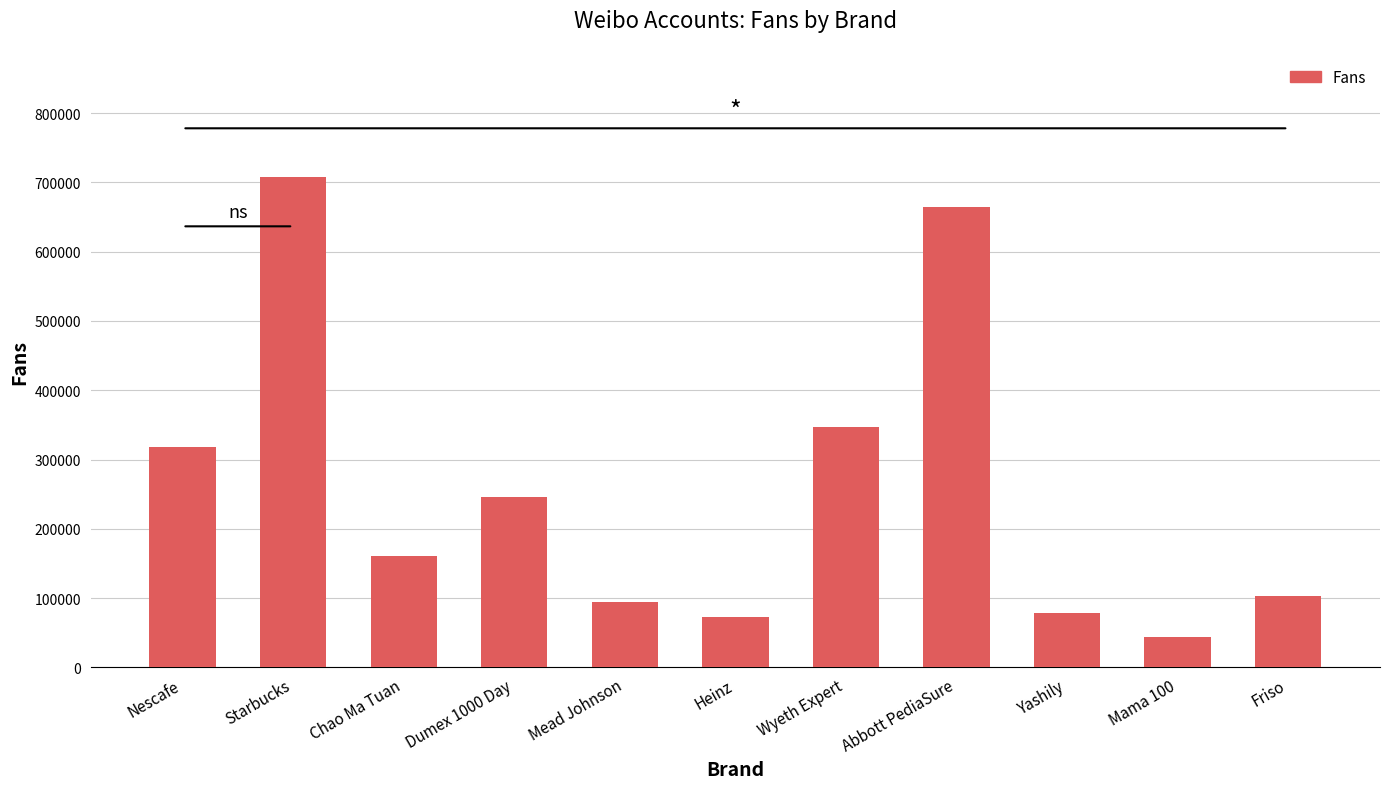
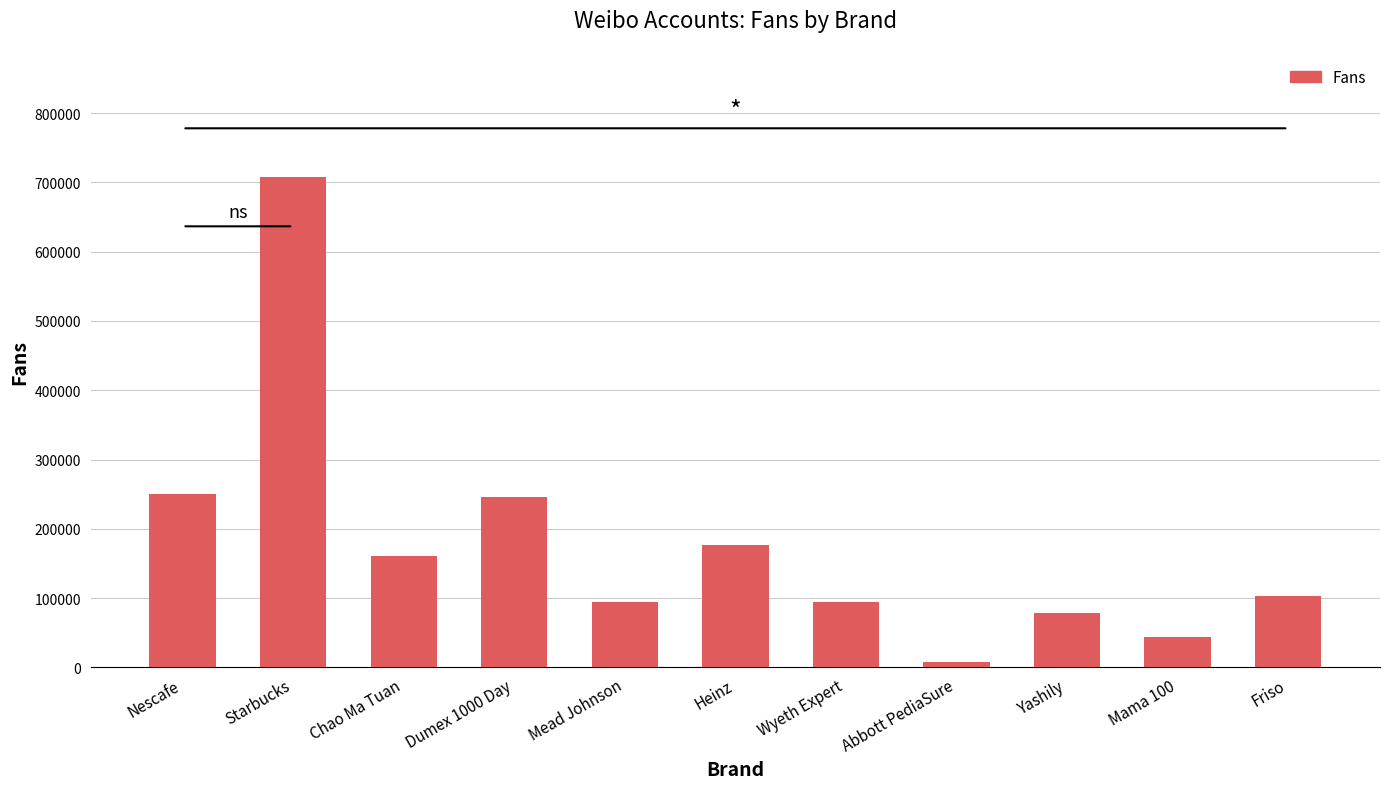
Nescafe: 320000 -> 250000
Heinz: 70000 -> 180000
Wyeth Expert: 350000 -> 90000
Abbott PediaSure: 660000 -> 10000
